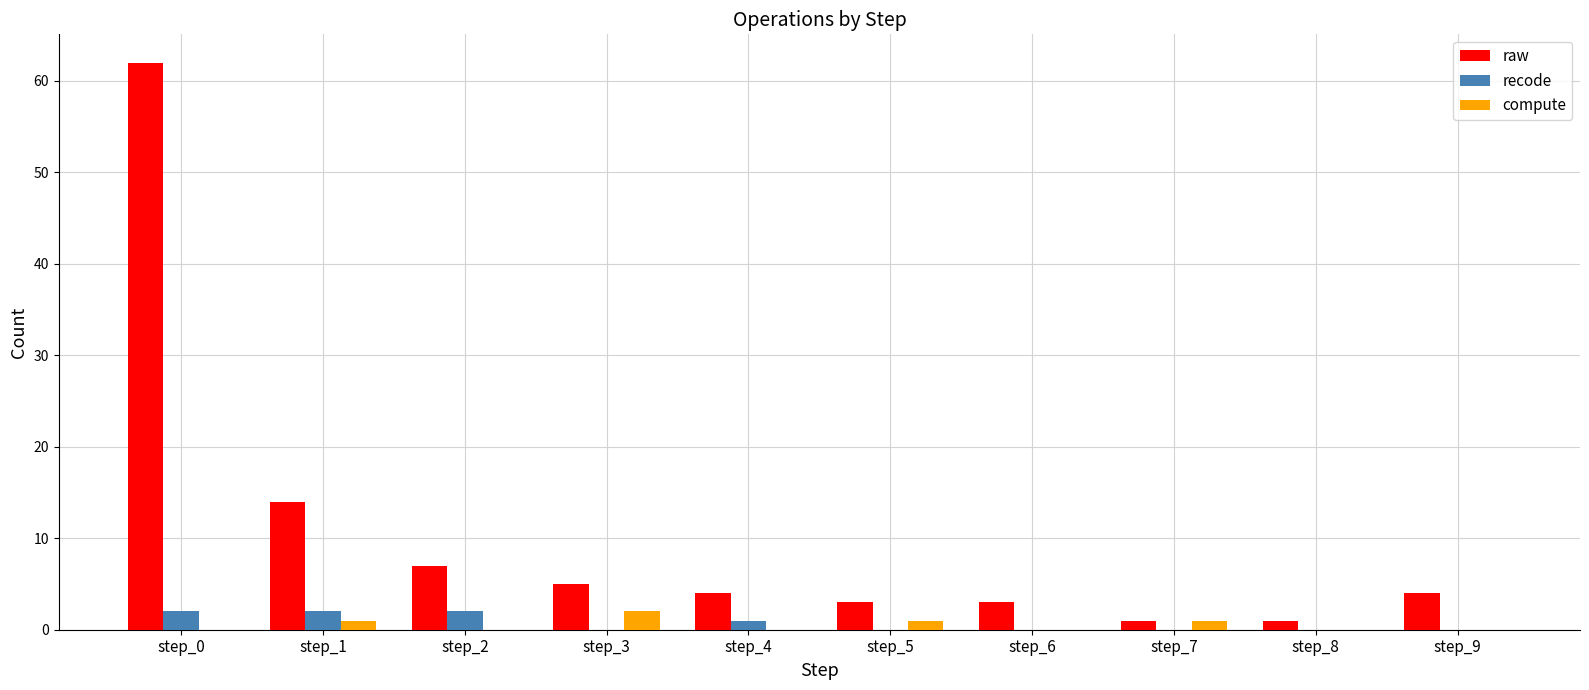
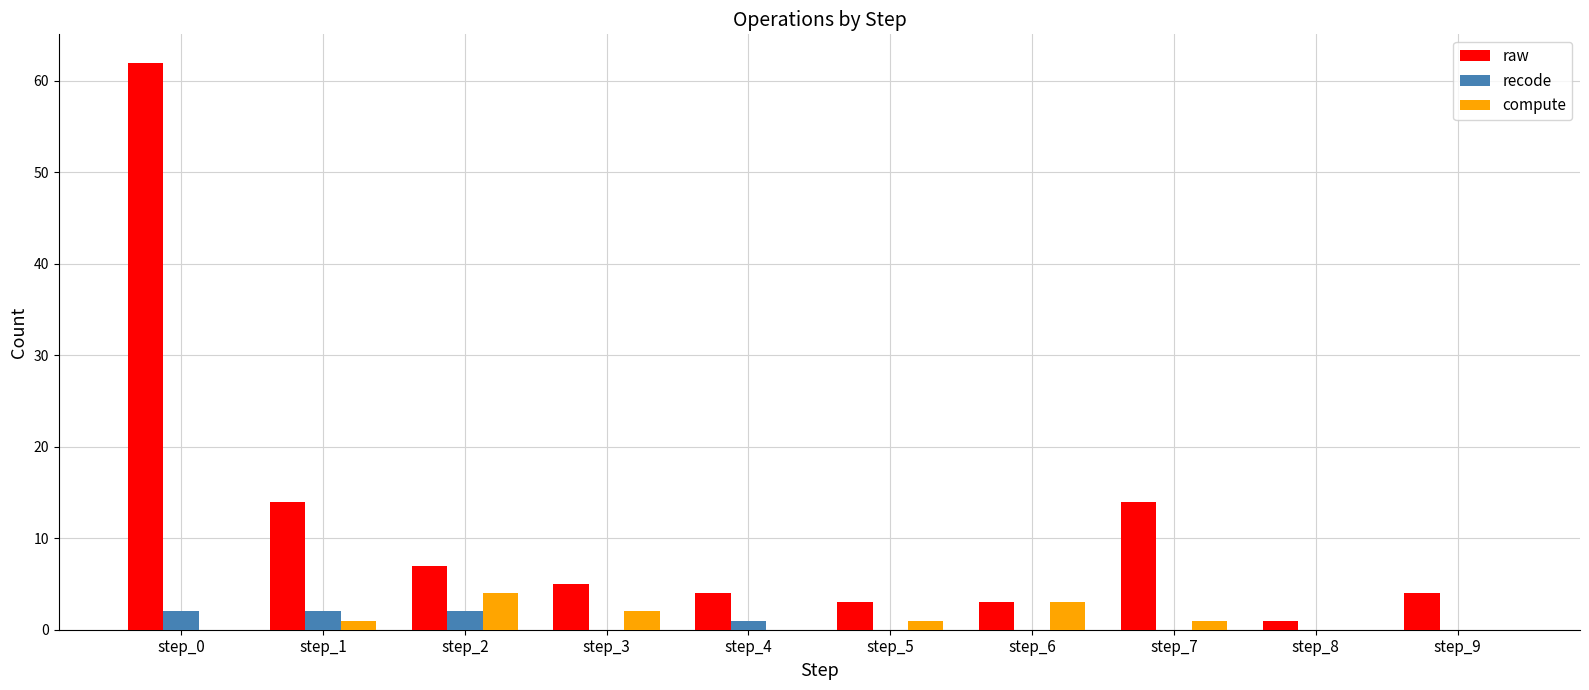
compute, step_2: 0 -> 4
compute, step_6: 0 -> 3
raw, step_7: 1 -> 14
